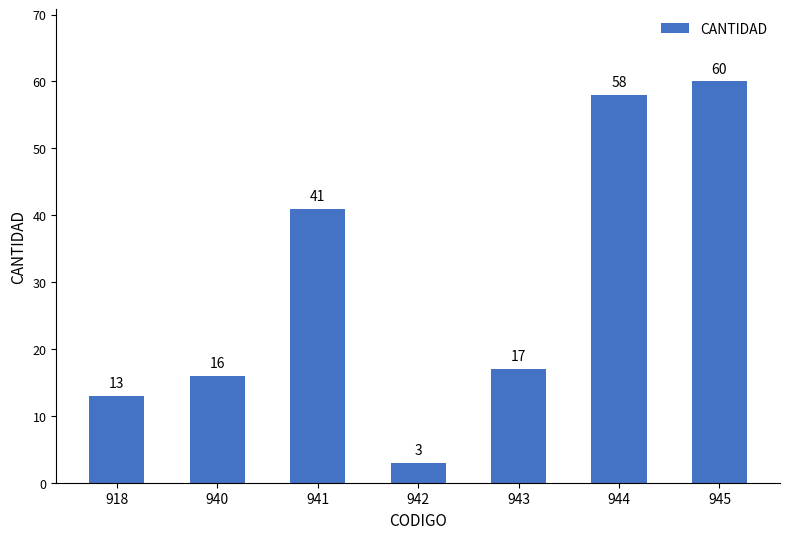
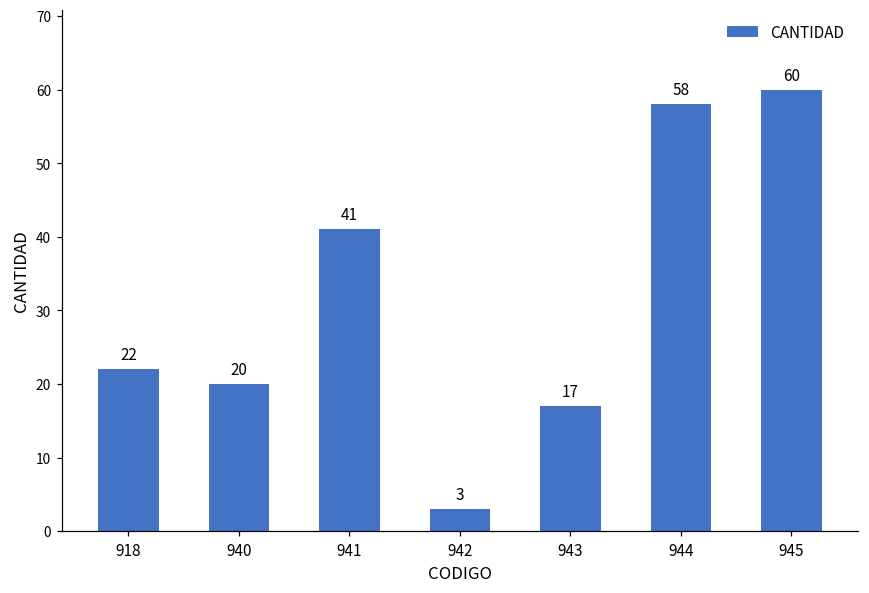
918: 13 -> 22
940: 16 -> 20
